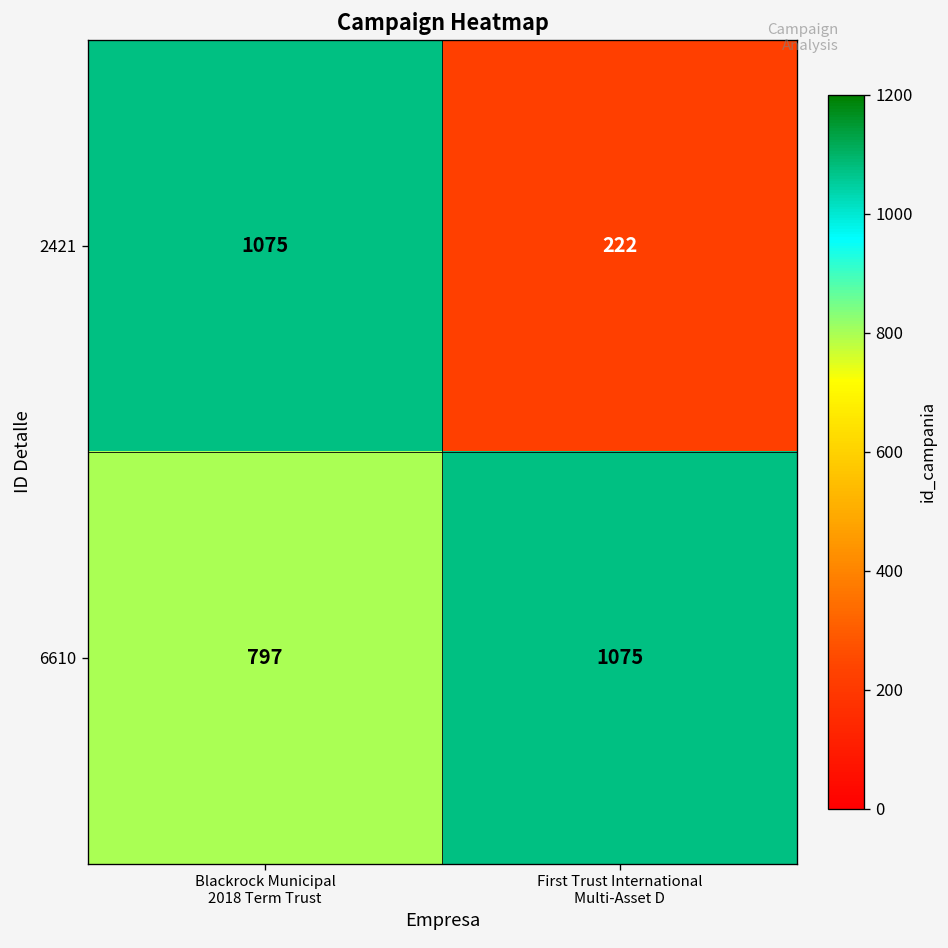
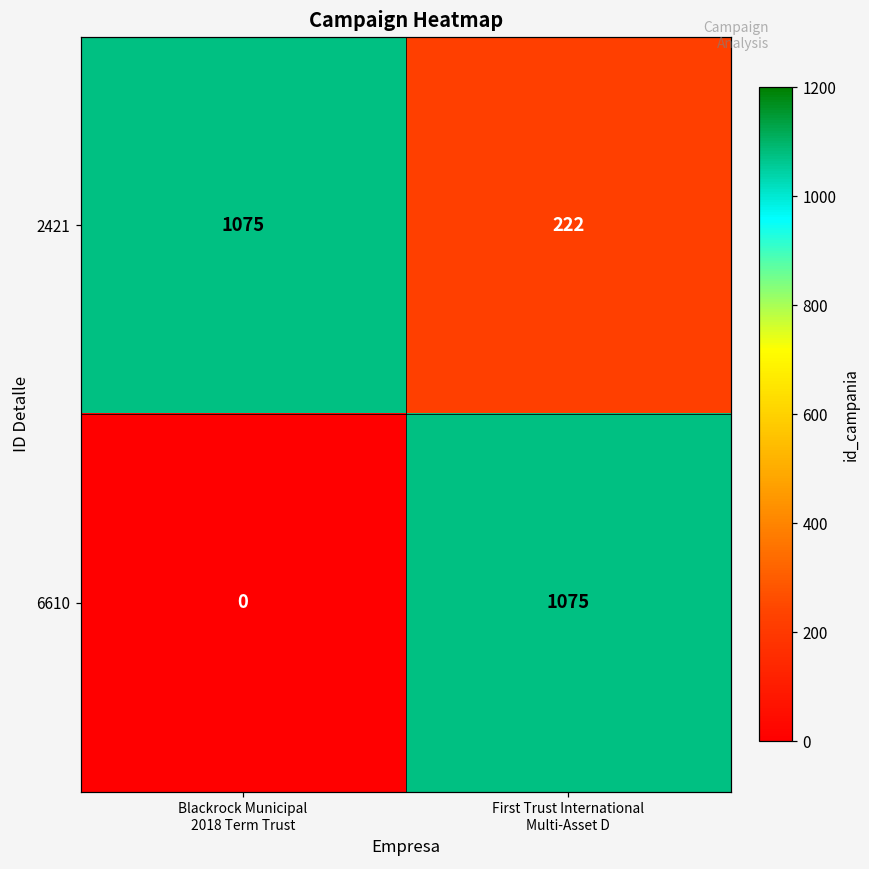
6610, Blackrock Municipal 2018 Term Trust: 797 -> 0
